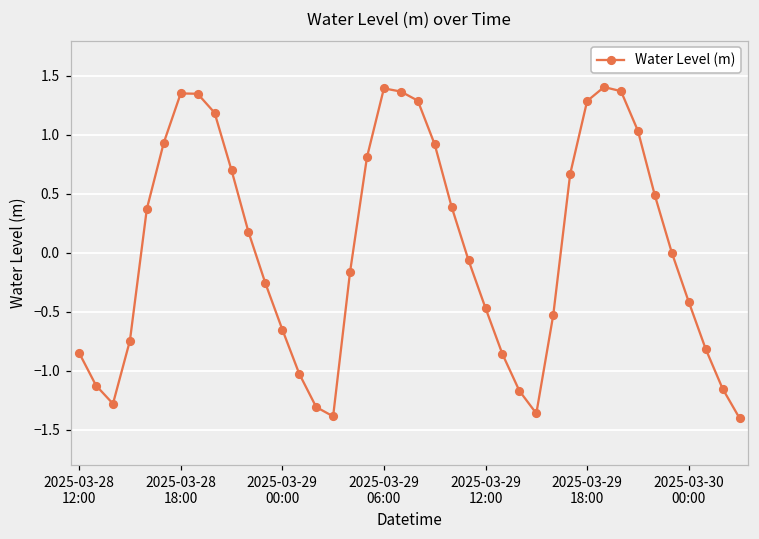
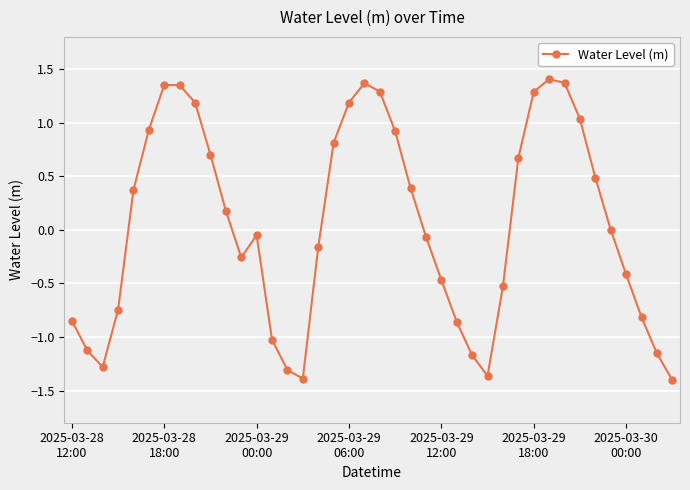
2025-03-29 00:00: -0.65 -> -0.05
2025-03-29 06:00: 1.39 -> 1.19
